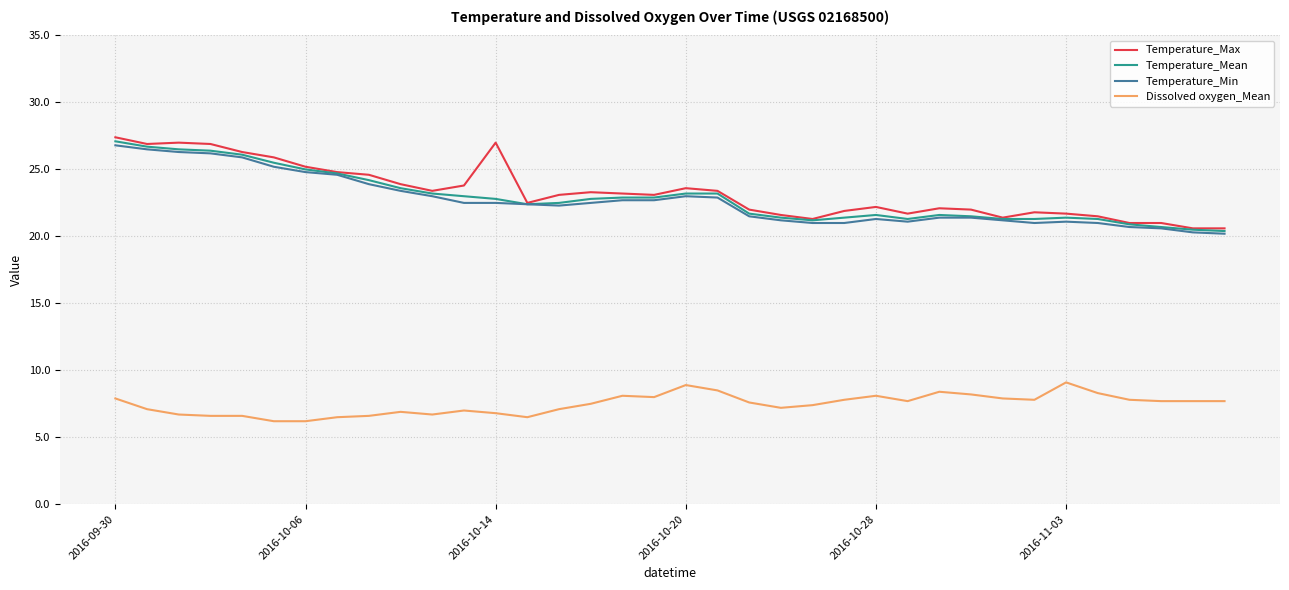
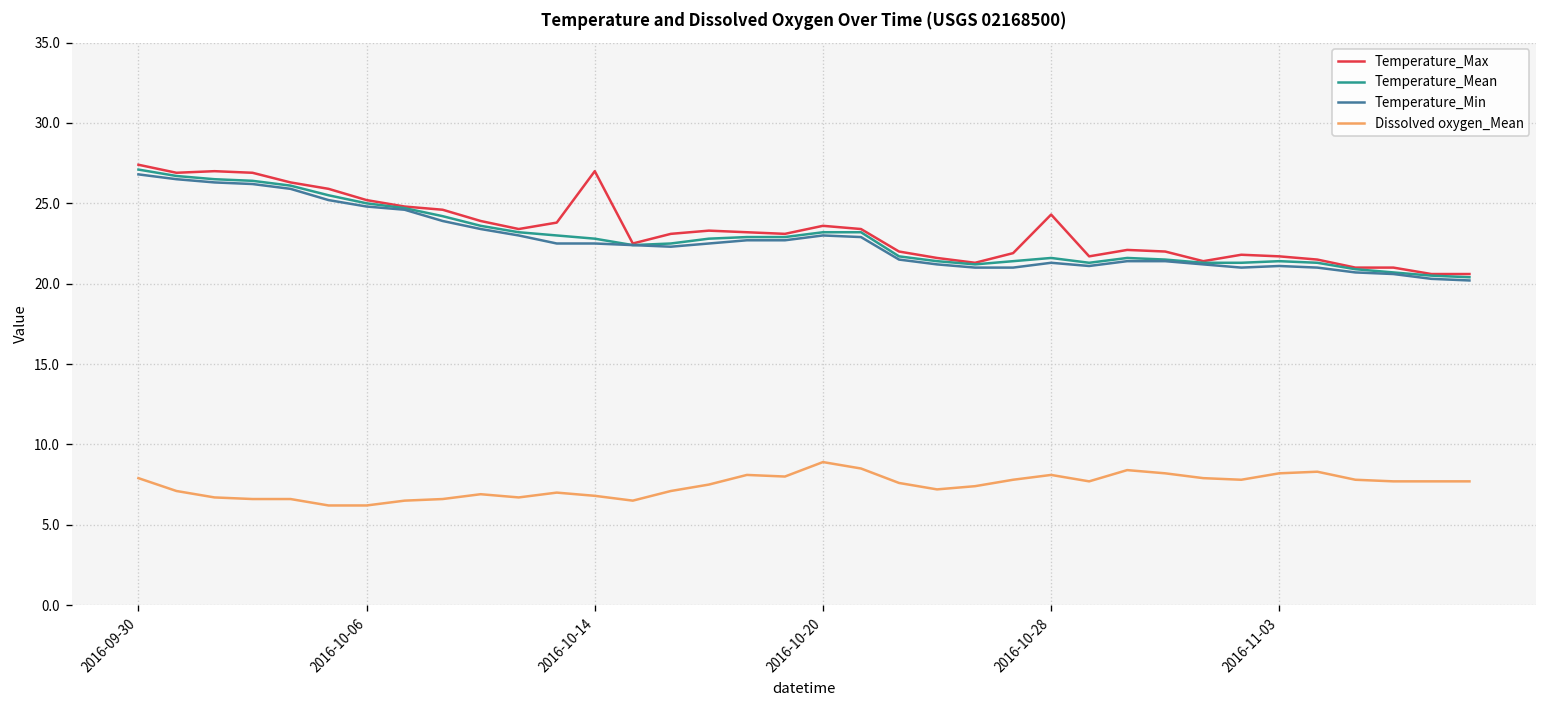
Temperature_Max, 2016-10-28: 22.2 -> 24.3
Dissolved oxygen_Mean, 2016-11-03: 9.1 -> 8.2
